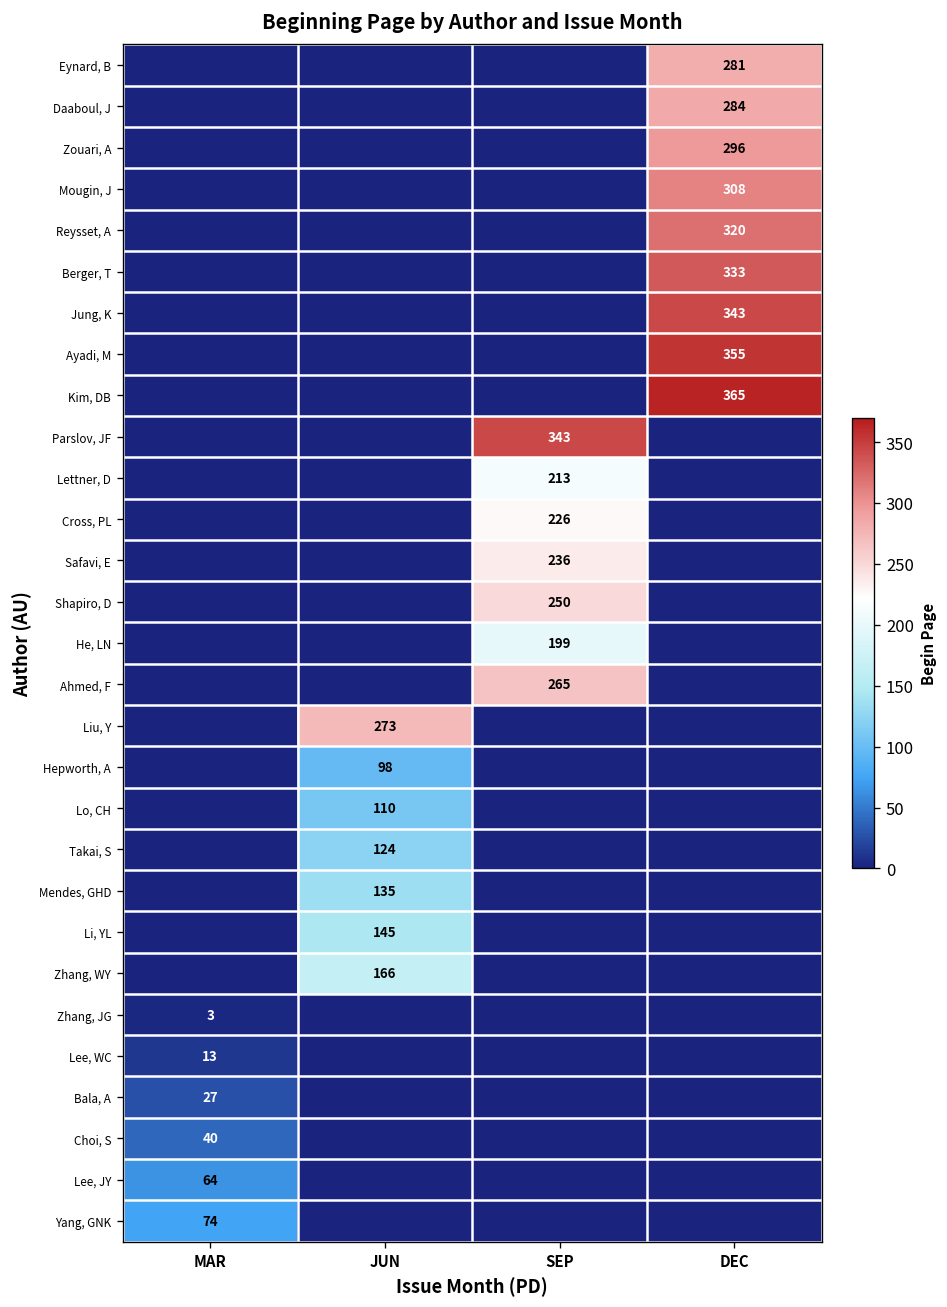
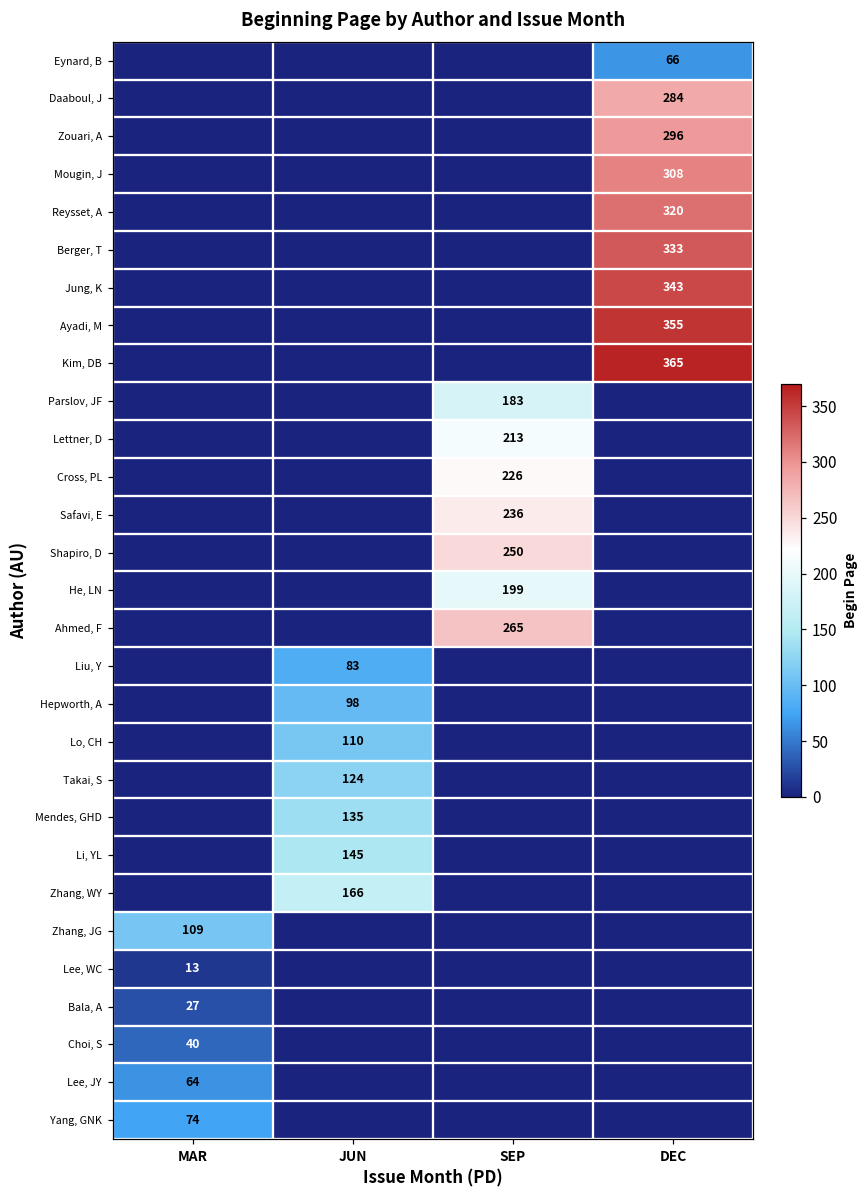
Eynard, B, DEC: 281 -> 66
Parslov, JF, SEP: 343 -> 183
Liu, Y, JUN: 273 -> 83
Zhang, JG, MAR: 3 -> 109
